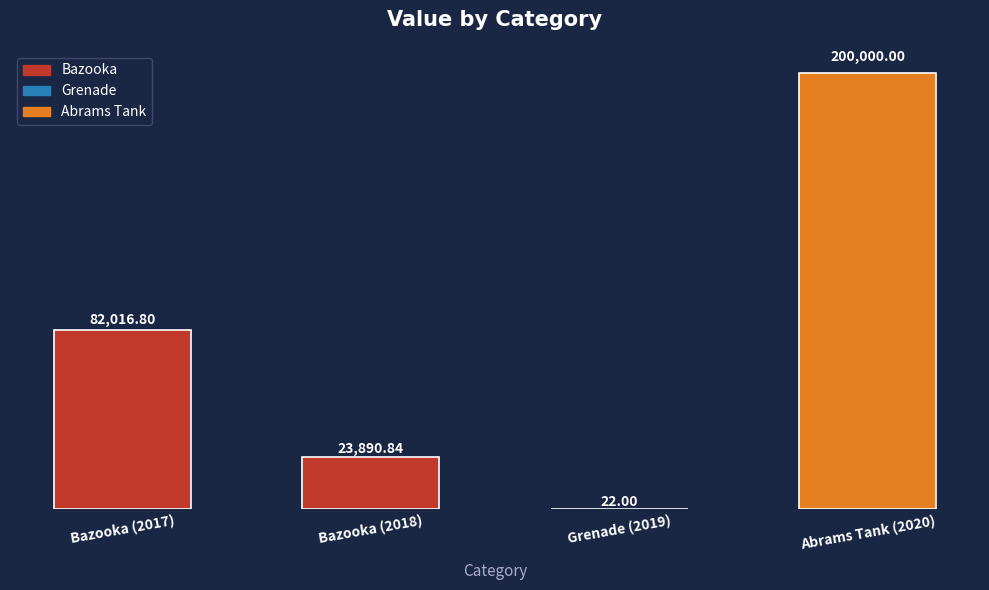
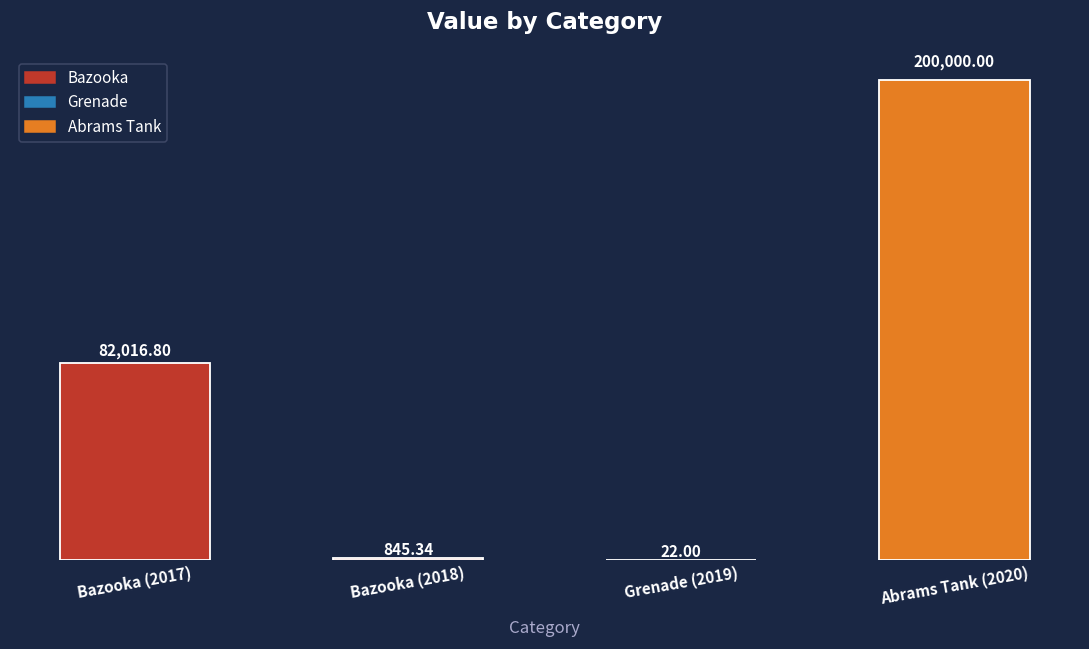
Bazooka (2018): 23,890.84 -> 845.34
